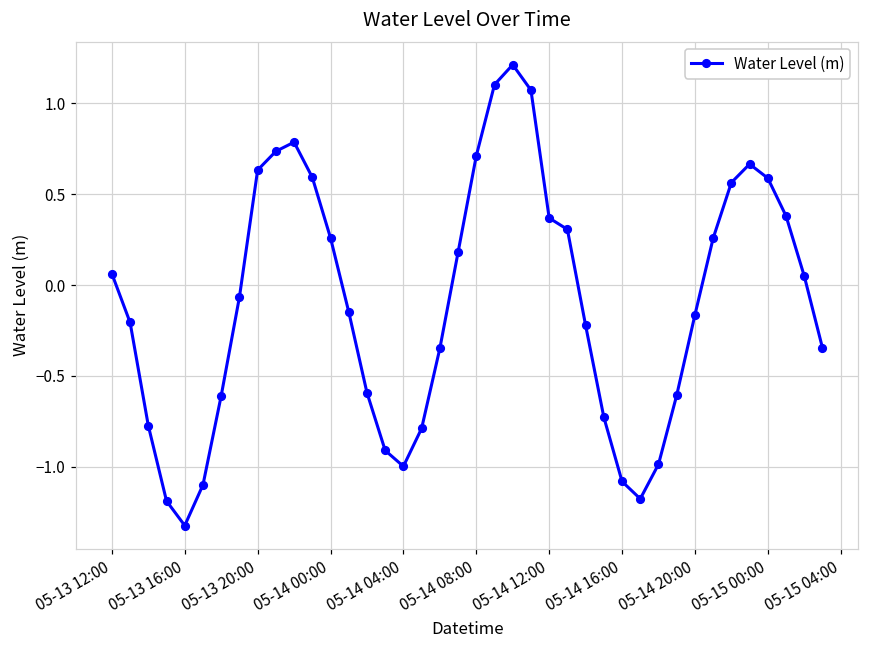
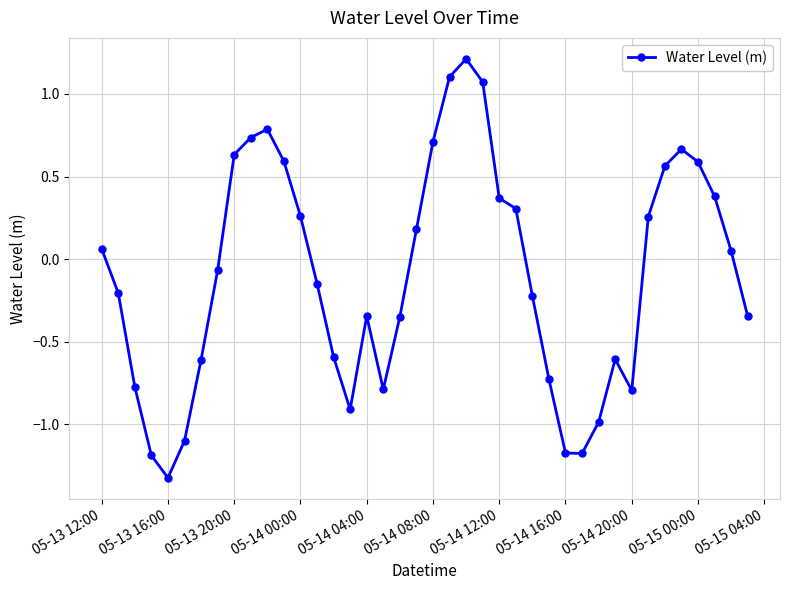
05-14 04:00: -1.00 -> -0.34
05-14 16:00: -1.08 -> -1.17
05-14 20:00: -0.16 -> -0.79
